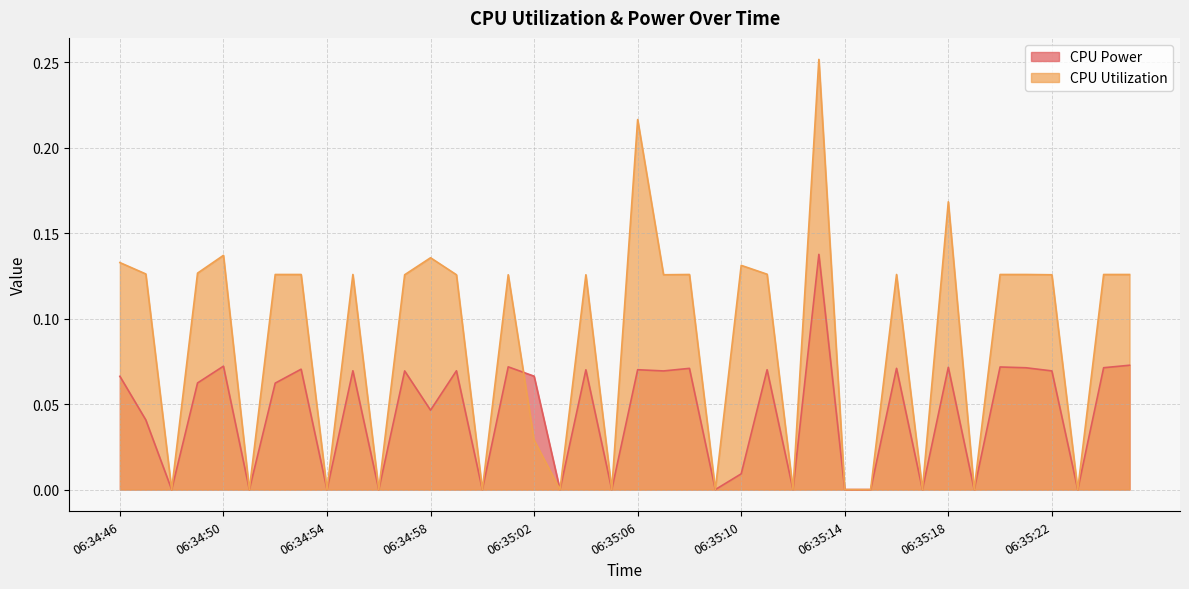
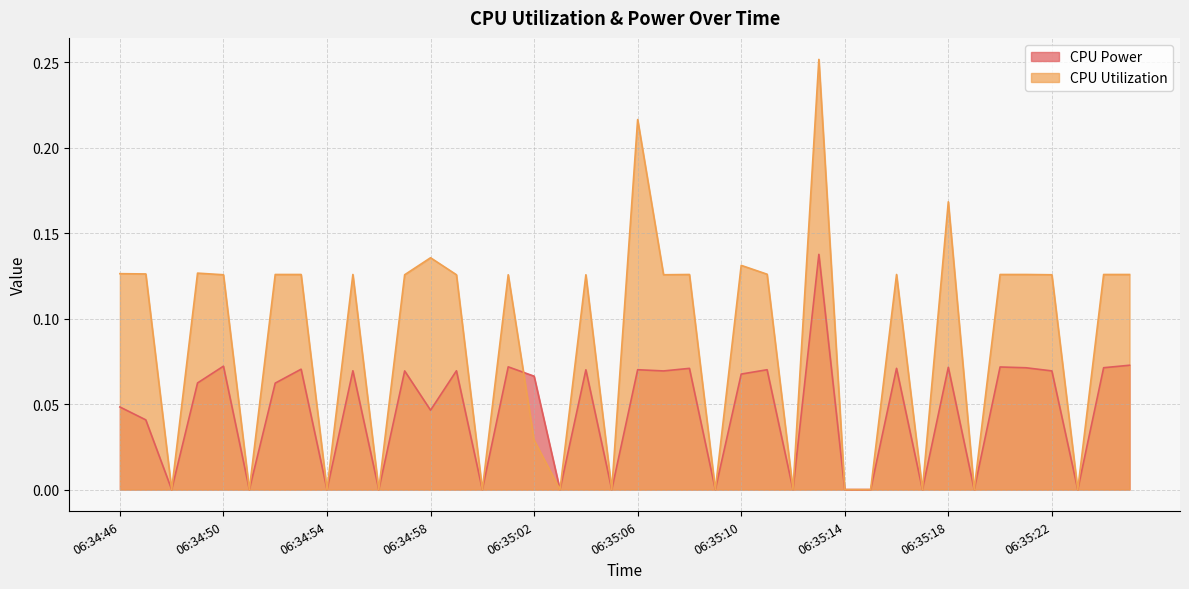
CPU Power, 06:34:46: 0.066 -> 0.048
CPU Utilization, 06:34:46: 0.133 -> 0.126
CPU Utilization, 06:34:50: 0.137 -> 0.126
CPU Power, 06:35:10: 0.009 -> 0.068
